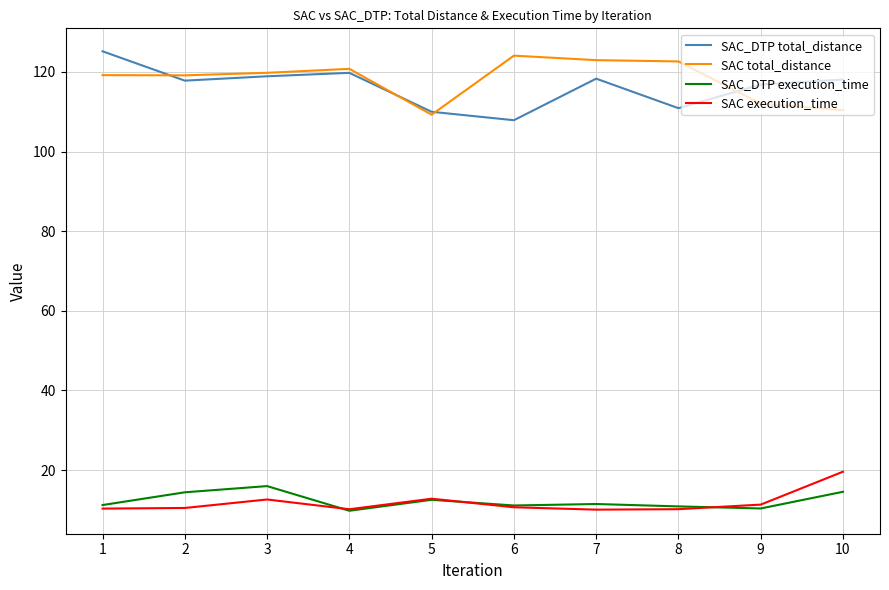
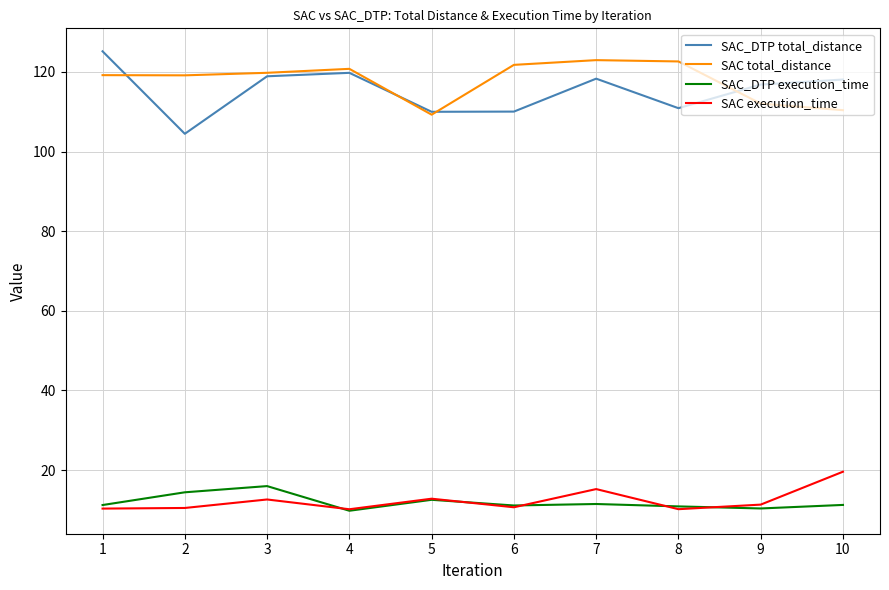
SAC_DTP total_distance, 2: 118 -> 104
SAC_DTP total_distance, 6: 108 -> 110
SAC total_distance, 6: 124 -> 122
SAC execution_time, 7: 10 -> 15
SAC_DTP execution_time, 10: 15 -> 11
